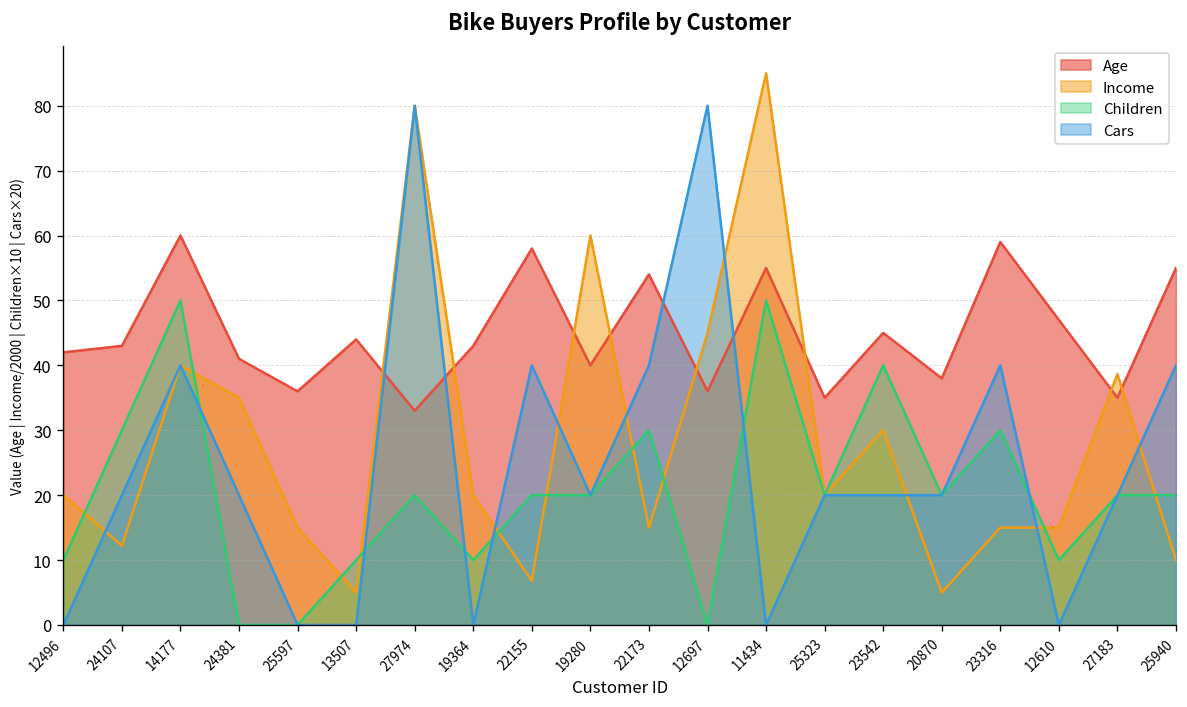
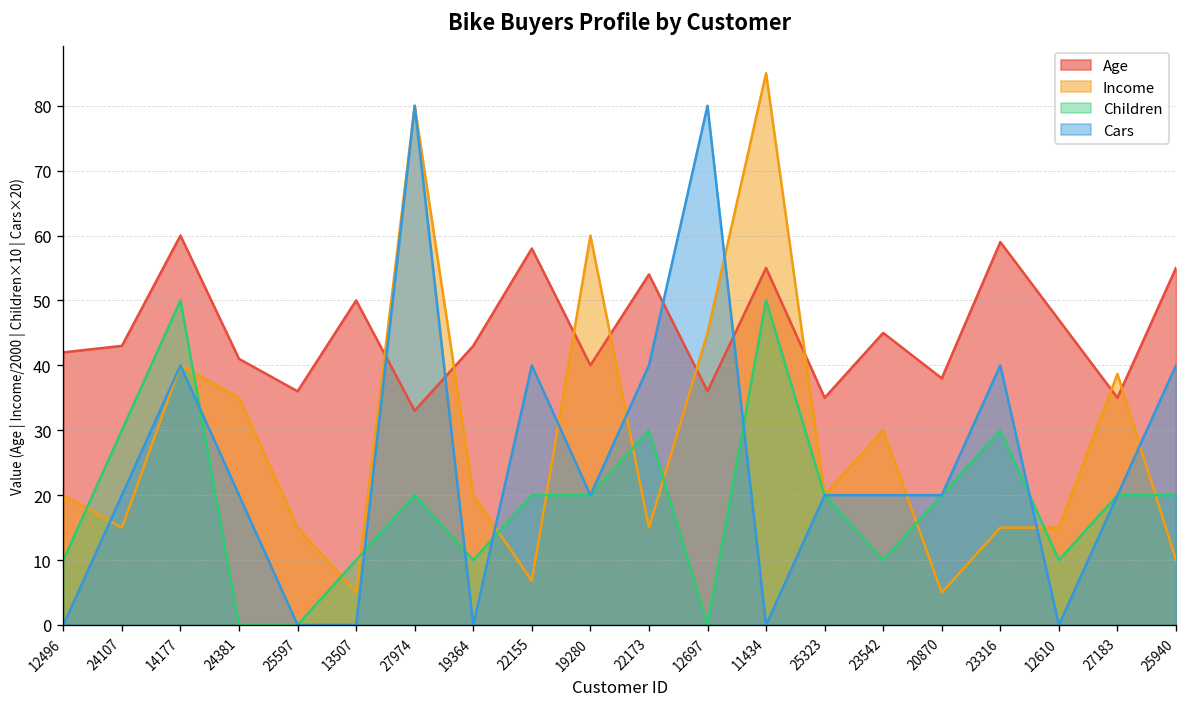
Income, 24107: 12 -> 15
Age, 13507: 44 -> 50
Children, 23542: 40 -> 10
